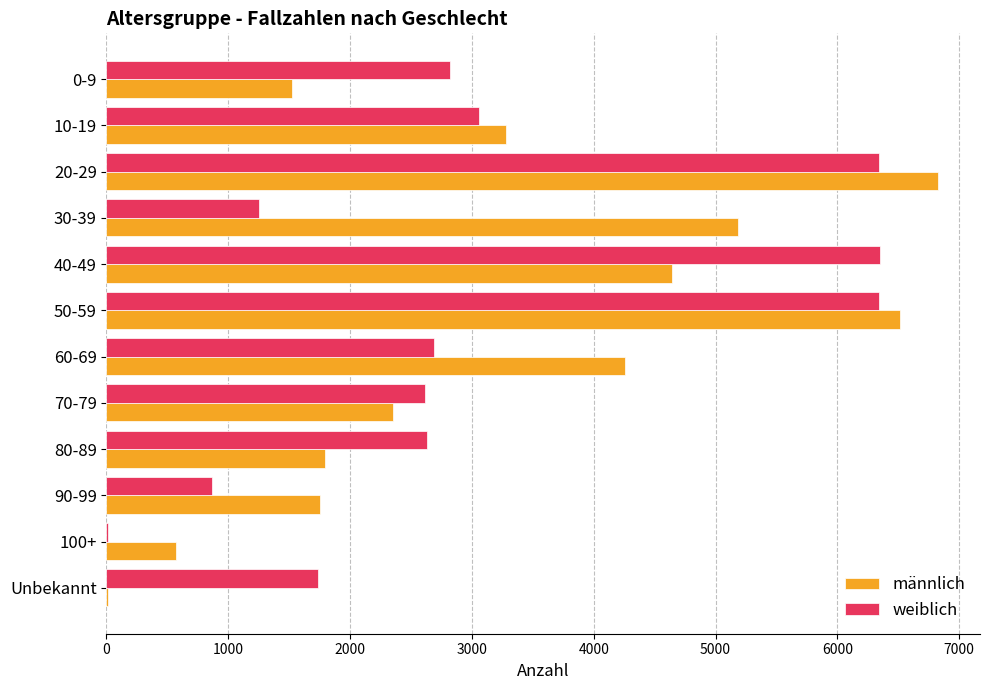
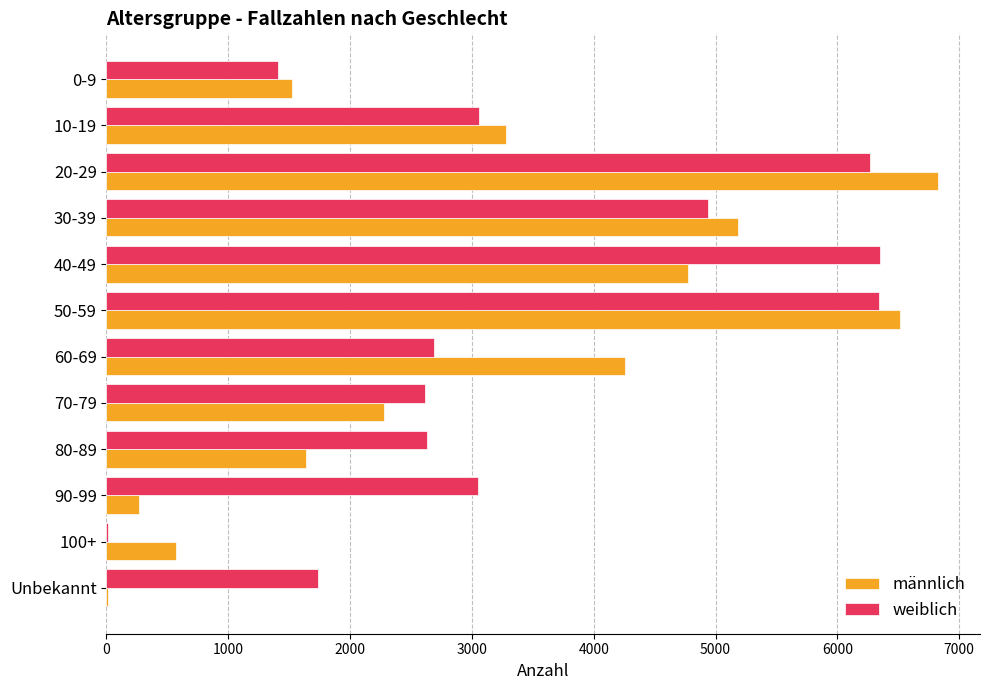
weiblich, 0-9: 2820 -> 1410
weiblich, 20-29: 6350 -> 6270
weiblich, 30-39: 1250 -> 4940
männlich, 40-49: 4640 -> 4780
männlich, 70-79: 2350 -> 2280
männlich, 80-89: 1790 -> 1640
weiblich, 90-99: 860 -> 3050
männlich, 90-99: 1750 -> 260
